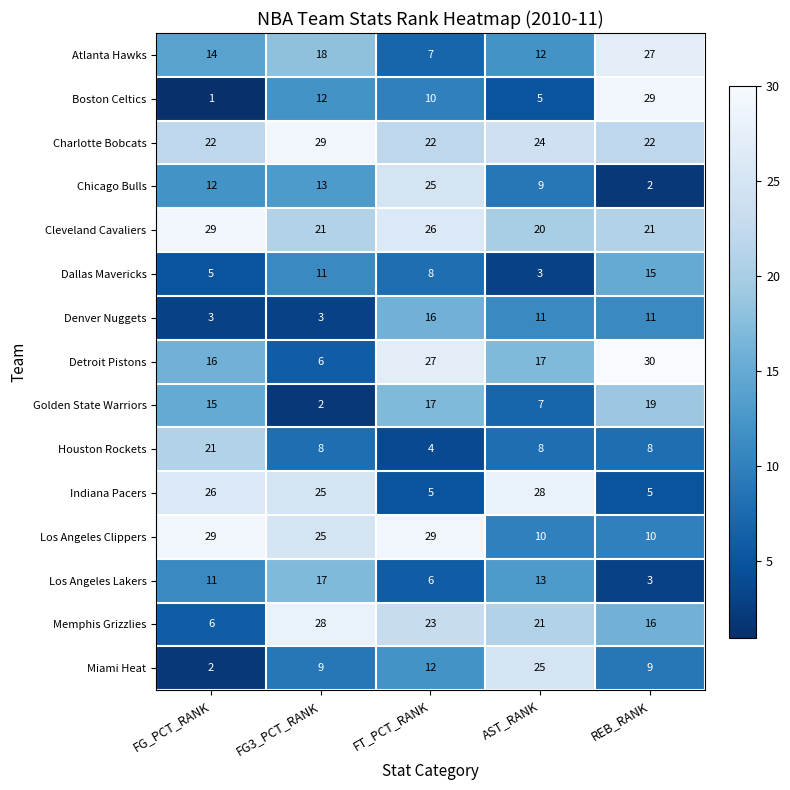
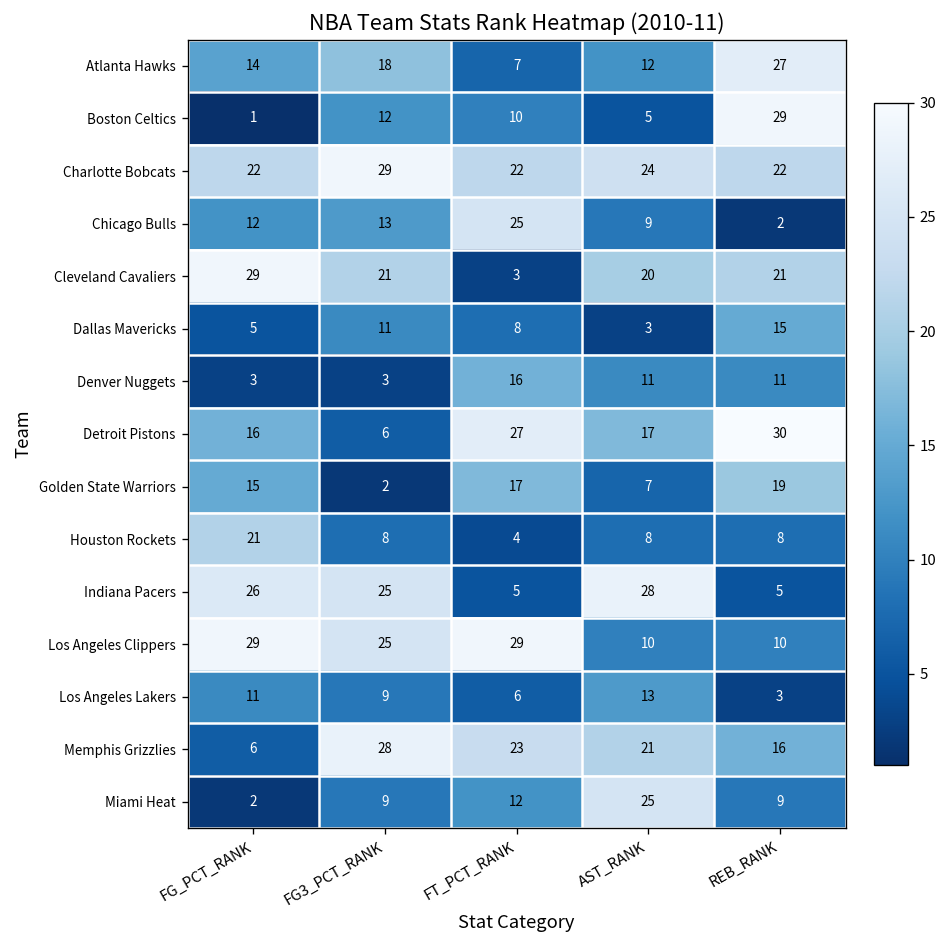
Cleveland Cavaliers, FT_PCT_RANK: 26 -> 3
Los Angeles Lakers, FG3_PCT_RANK: 17 -> 9
